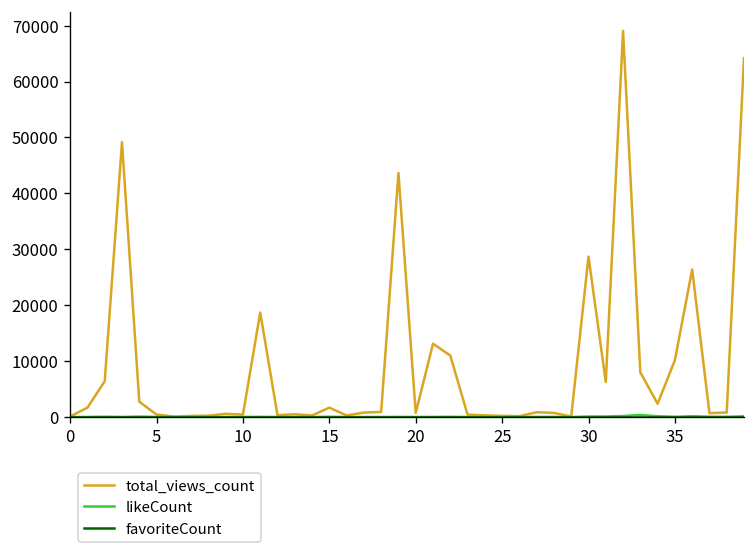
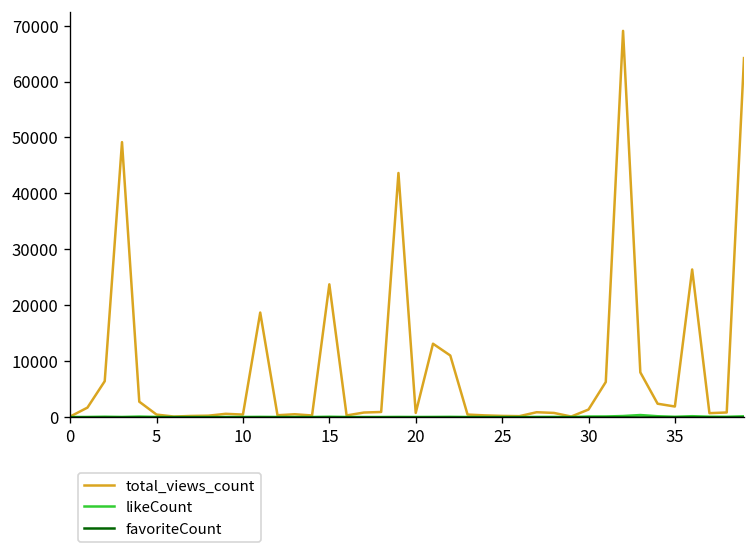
total_views_count, 15: 2000 -> 24000
total_views_count, 30: 29000 -> 1000
total_views_count, 35: 10000 -> 2000
